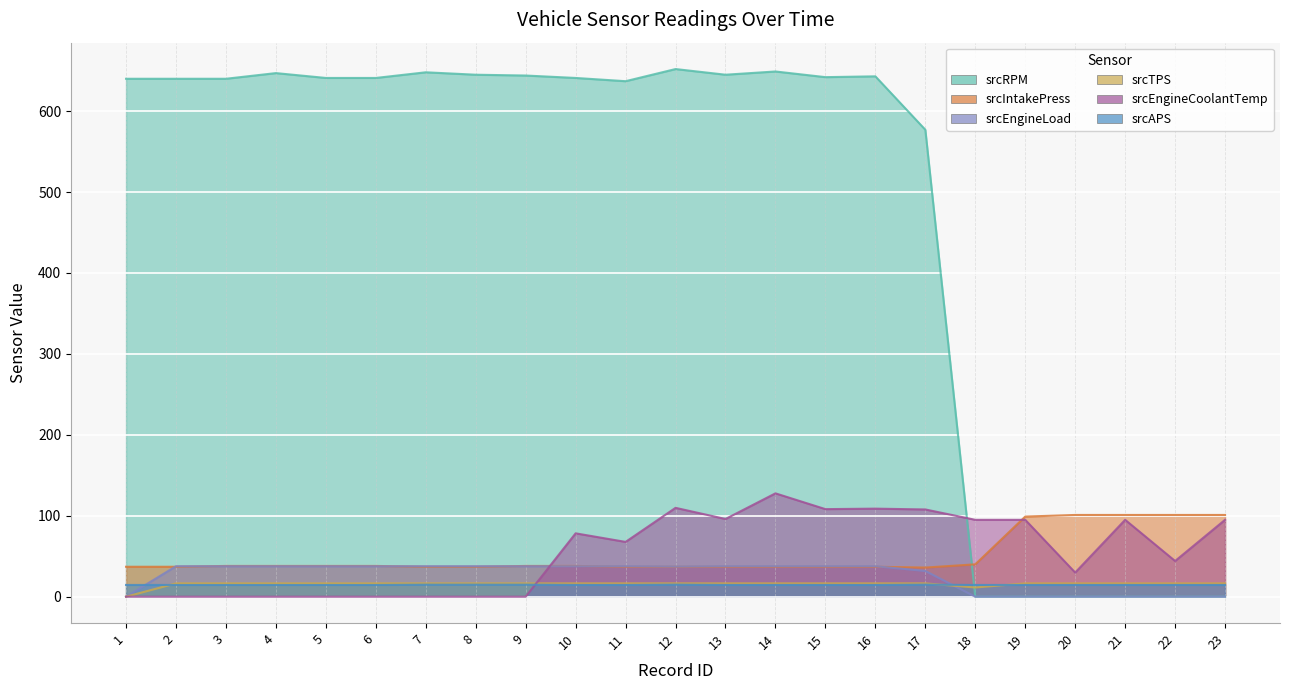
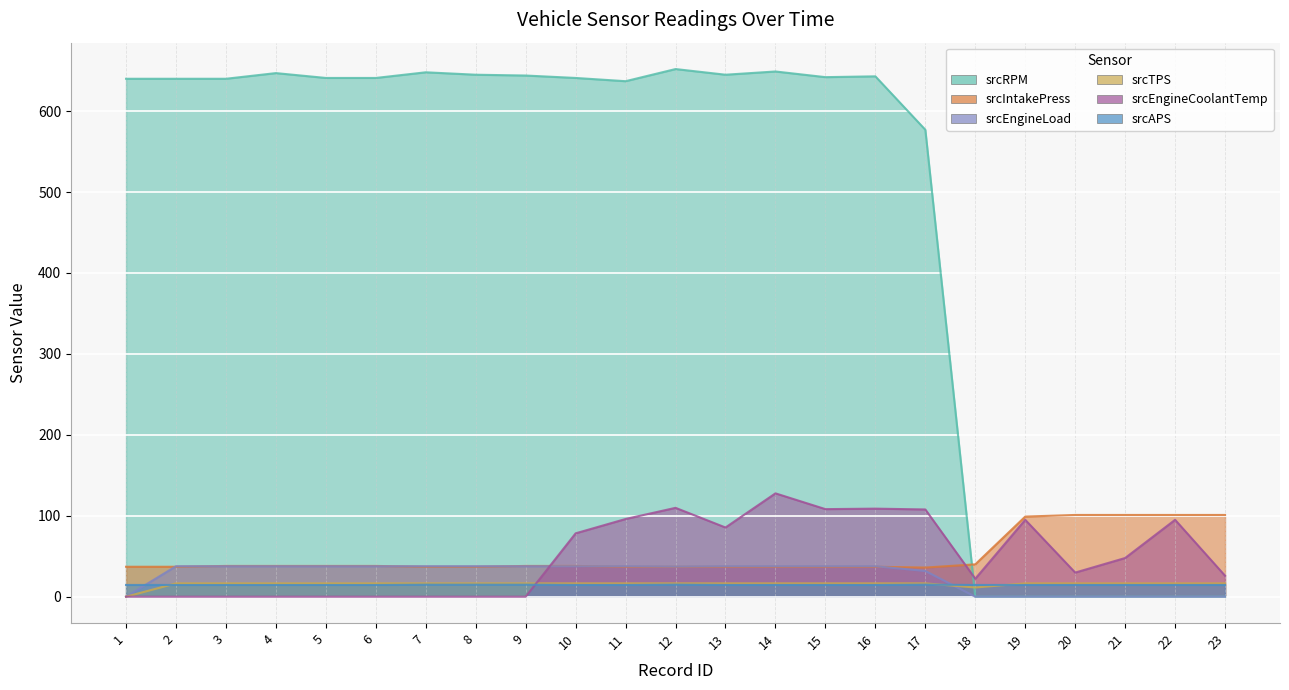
srcEngineCoolantTemp, 11: 70 -> 100
srcEngineCoolantTemp, 13: 100 -> 90
srcEngineCoolantTemp, 18: 100 -> 20
srcEngineCoolantTemp, 21: 100 -> 50
srcEngineCoolantTemp, 22: 40 -> 100
srcEngineCoolantTemp, 23: 100 -> 30
